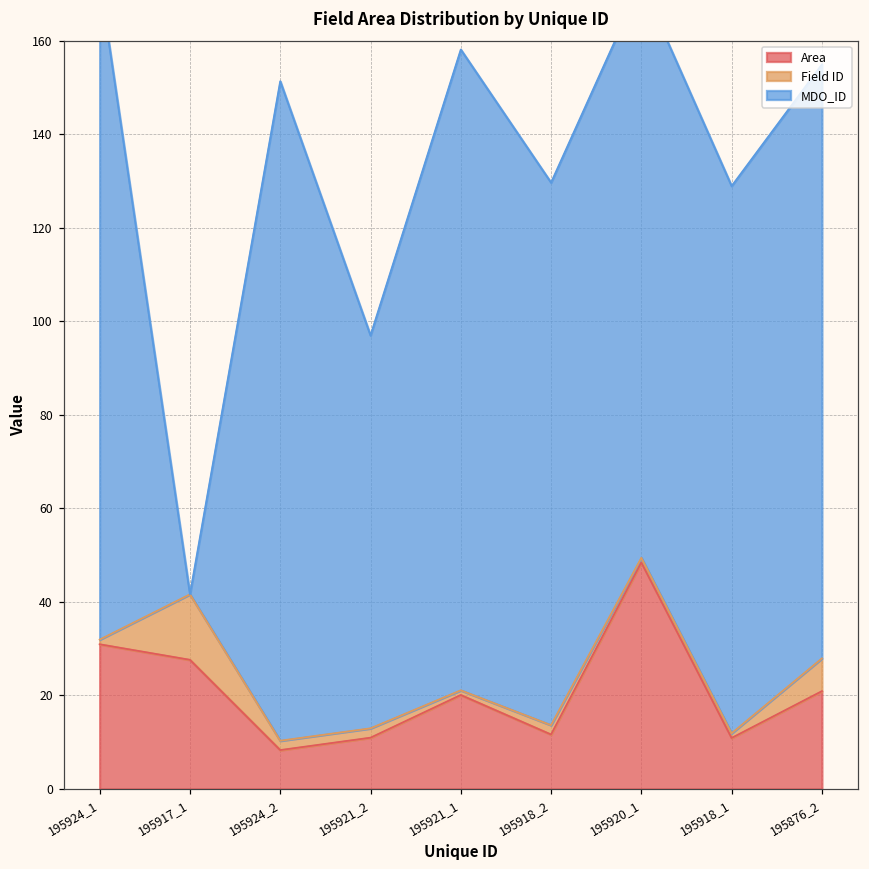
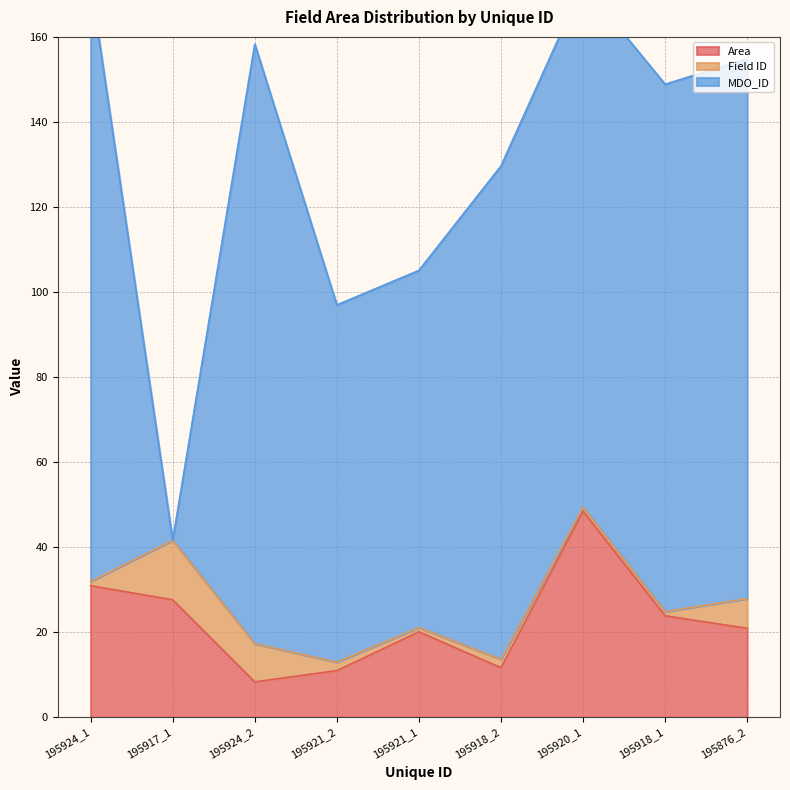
Field ID, 195924_2: 2 -> 9
MDO_ID, 195921_1: 137 -> 84
Area, 195918_1: 11 -> 24
MDO_ID, 195918_1: 117 -> 124
